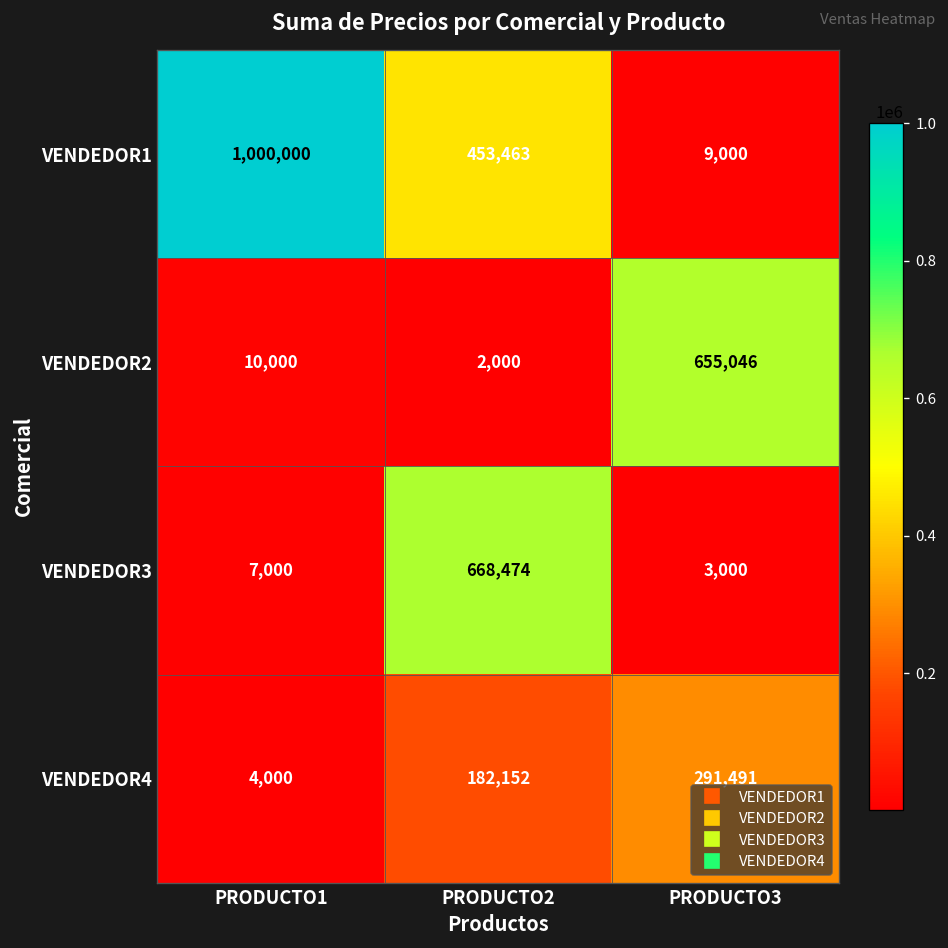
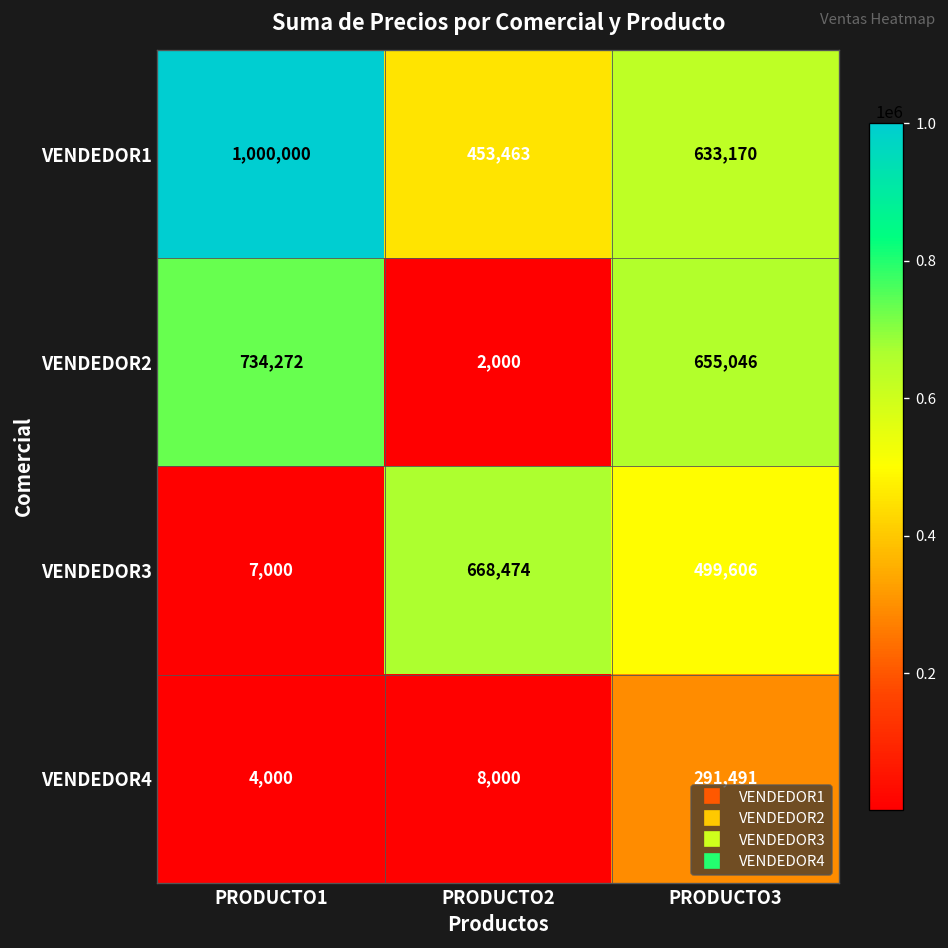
VENDEDOR1, PRODUCTO3: 9,000 -> 633,170
VENDEDOR2, PRODUCTO1: 10,000 -> 734,272
VENDEDOR3, PRODUCTO3: 3,000 -> 499,606
VENDEDOR4, PRODUCTO2: 182,152 -> 8,000
